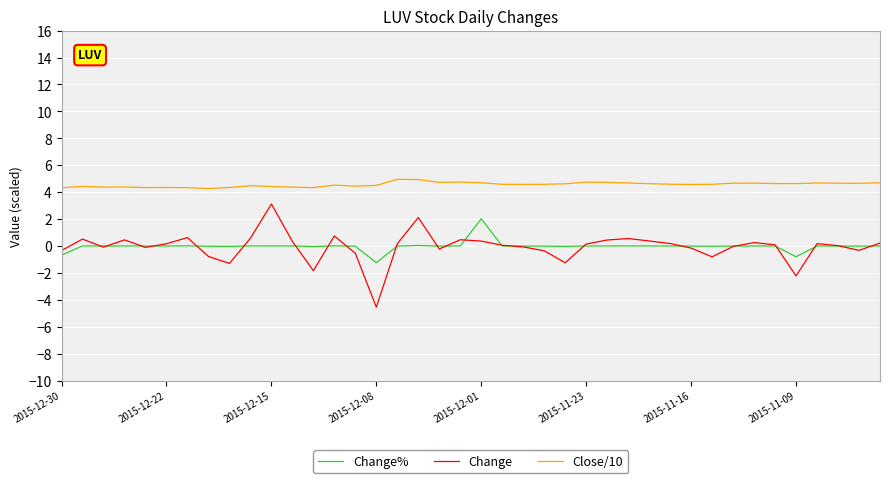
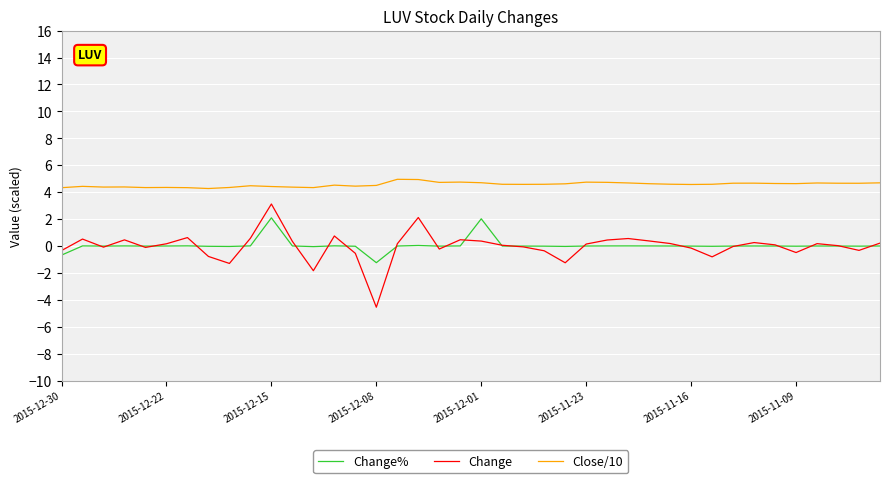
Change%, 2015-12-15: 0.0 -> 2.1
Change%, 2015-11-09: -0.8 -> 0.0
Change, 2015-11-09: -2.2 -> -0.5
